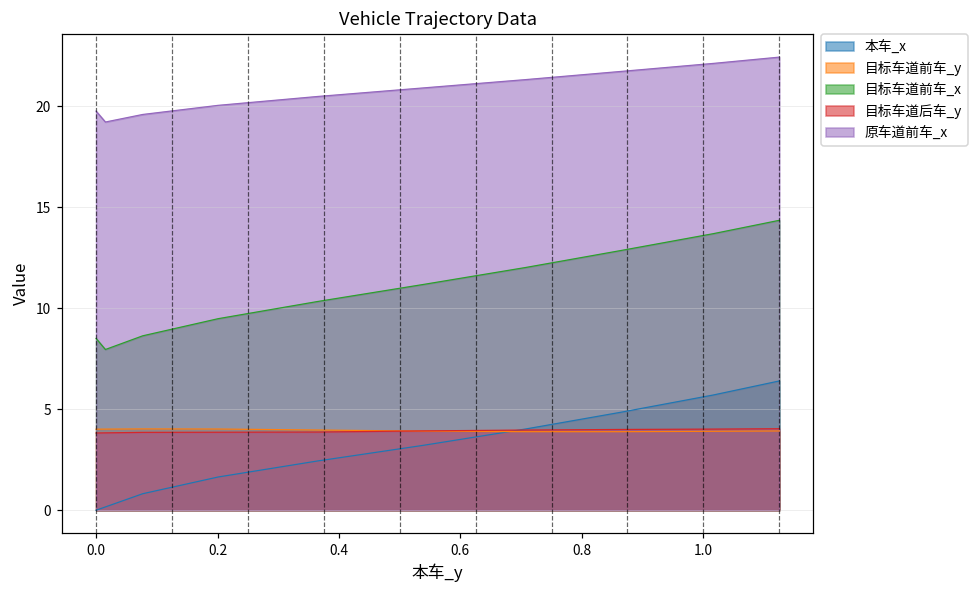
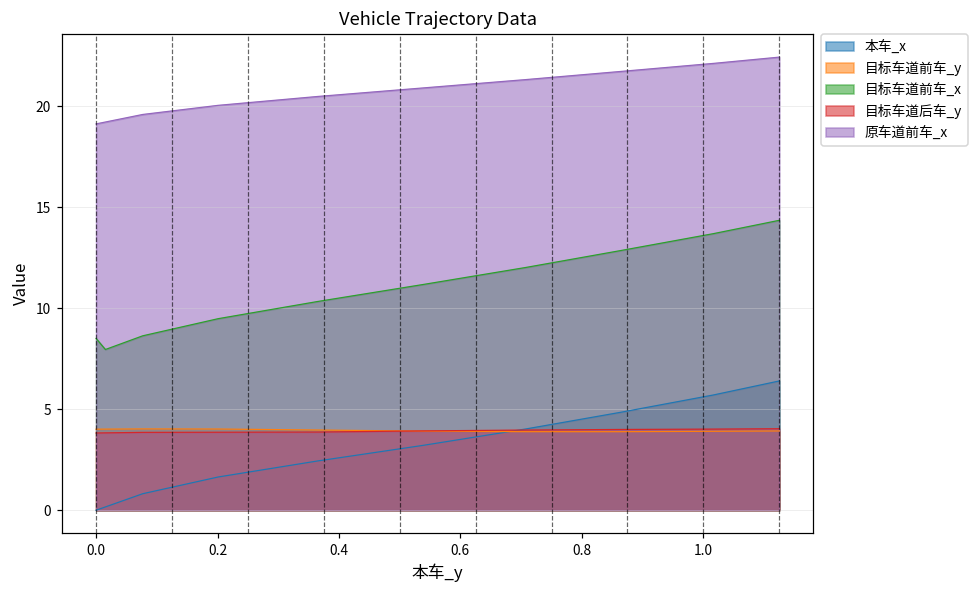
原车道前车_x, 0.0: 19.8 -> 19.1
